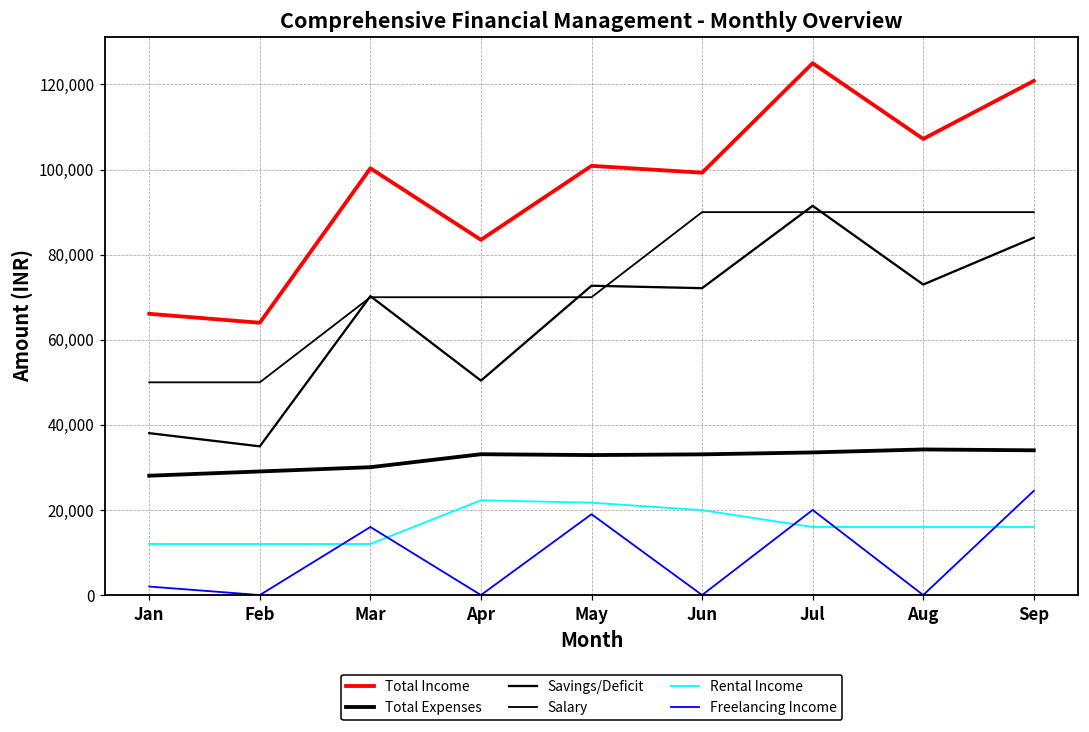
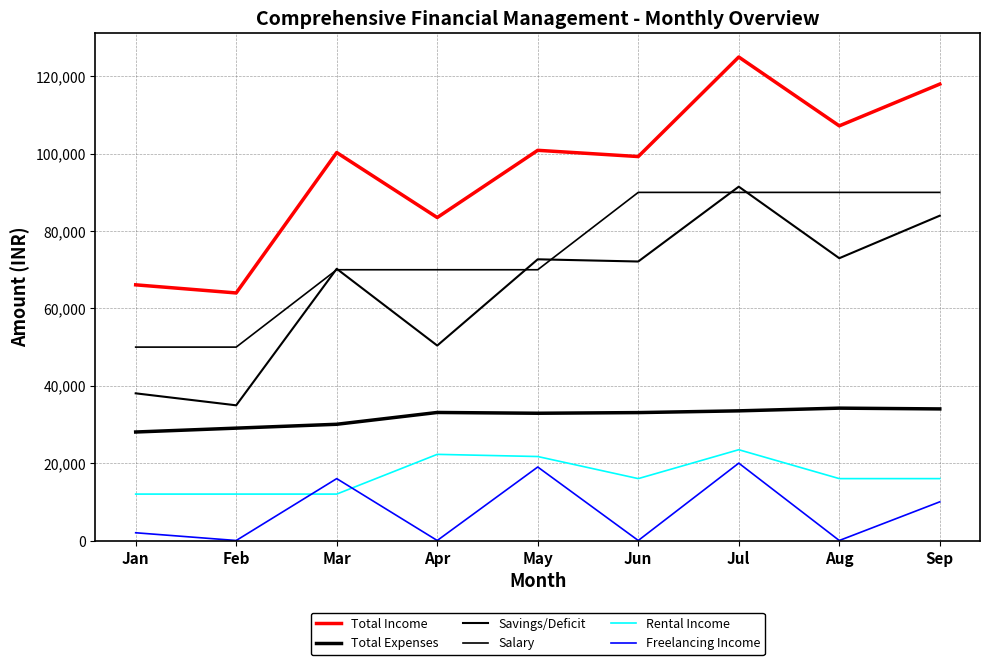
Rental Income, Jun: 20,000 -> 16,000
Rental Income, Jul: 16,000 -> 23,000
Total Income, Sep: 121,000 -> 118,000
Freelancing Income, Sep: 24,000 -> 10,000
